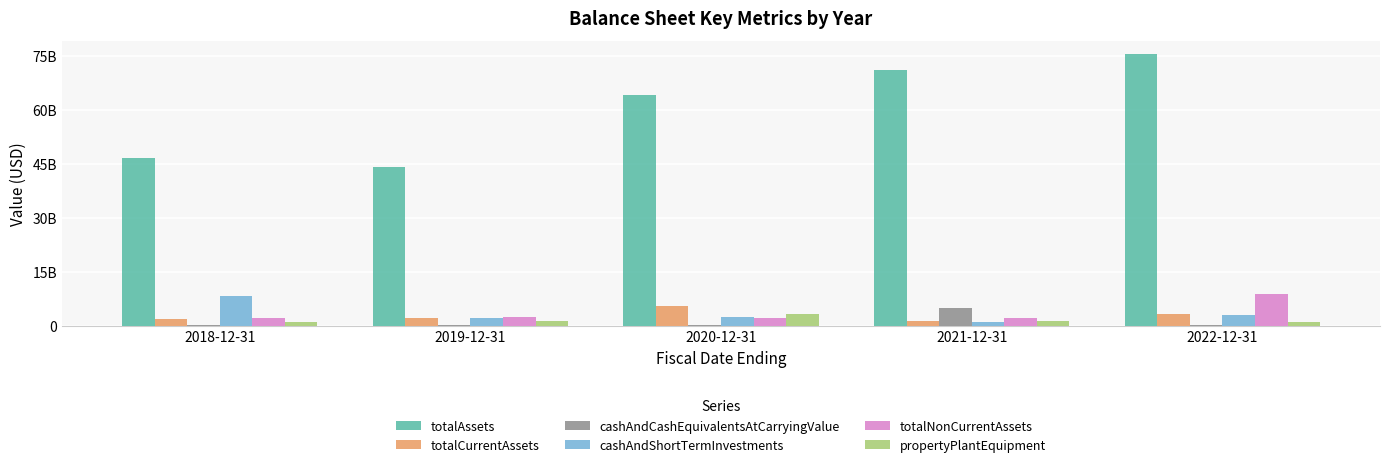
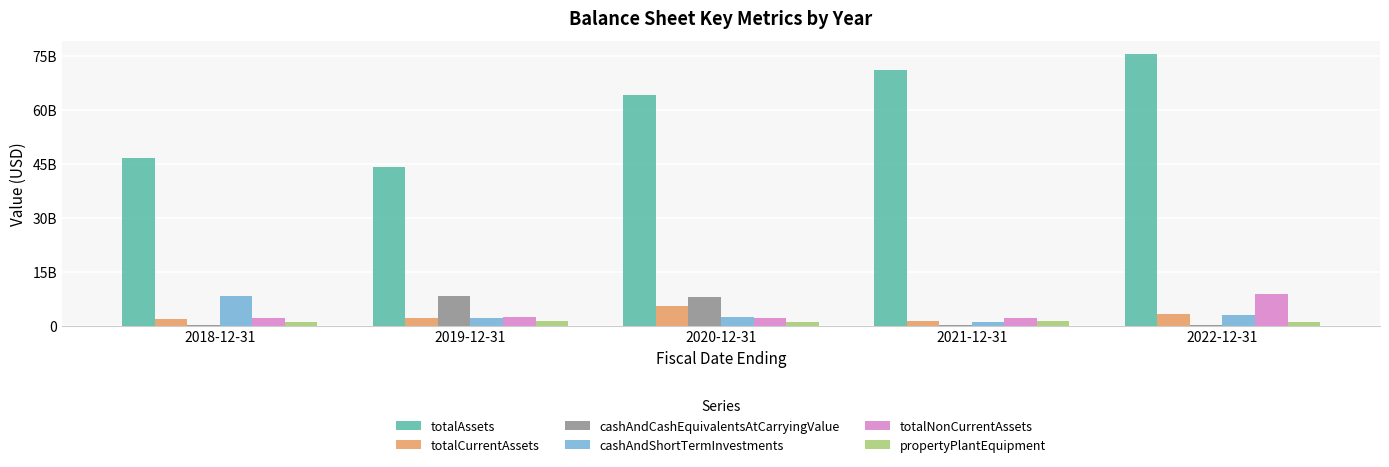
cashAndCashEquivalentsAtCarryingValue, 2019-12-31: 0 -> 8000000000
cashAndCashEquivalentsAtCarryingValue, 2020-12-31: 0 -> 8000000000
propertyPlantEquipment, 2020-12-31: 3000000000 -> 1000000000
cashAndCashEquivalentsAtCarryingValue, 2021-12-31: 5000000000 -> 0
